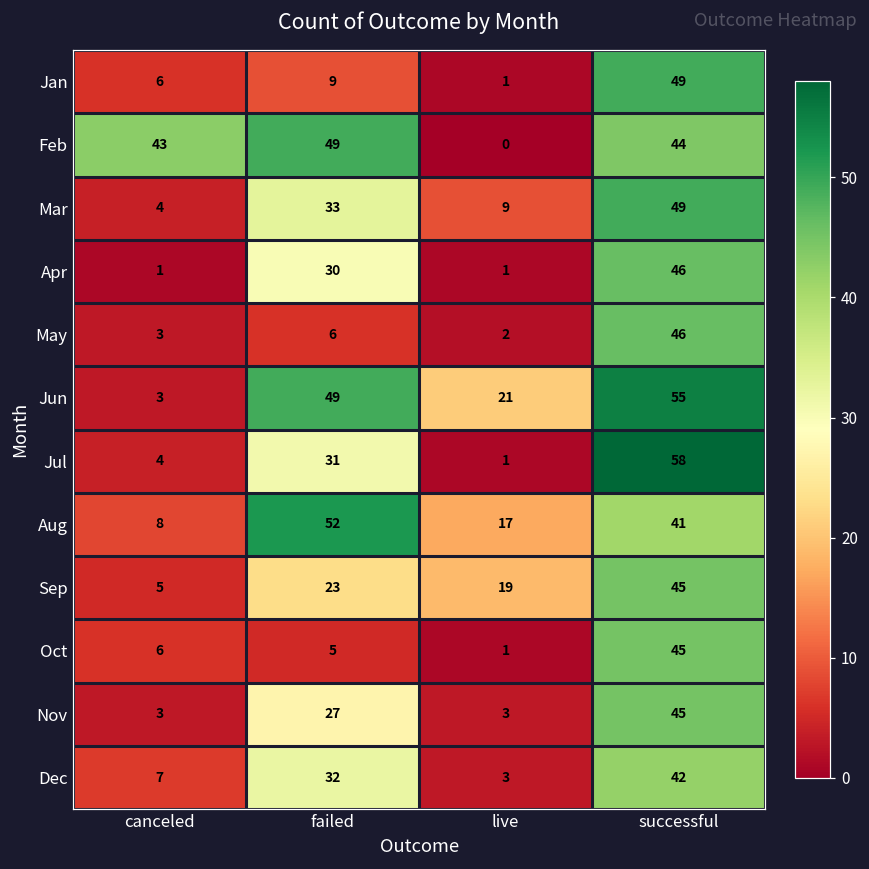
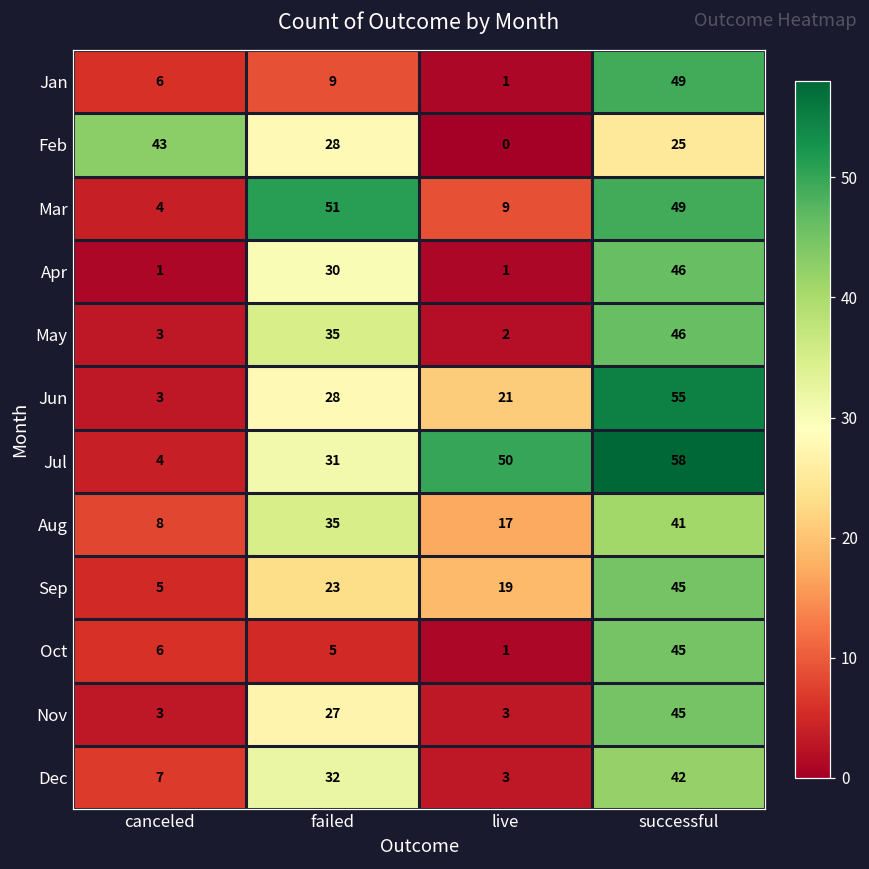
Feb, failed: 49 -> 28
Feb, successful: 44 -> 25
Mar, failed: 33 -> 51
May, failed: 6 -> 35
Jun, failed: 49 -> 28
Jul, live: 1 -> 50
Aug, failed: 52 -> 35
